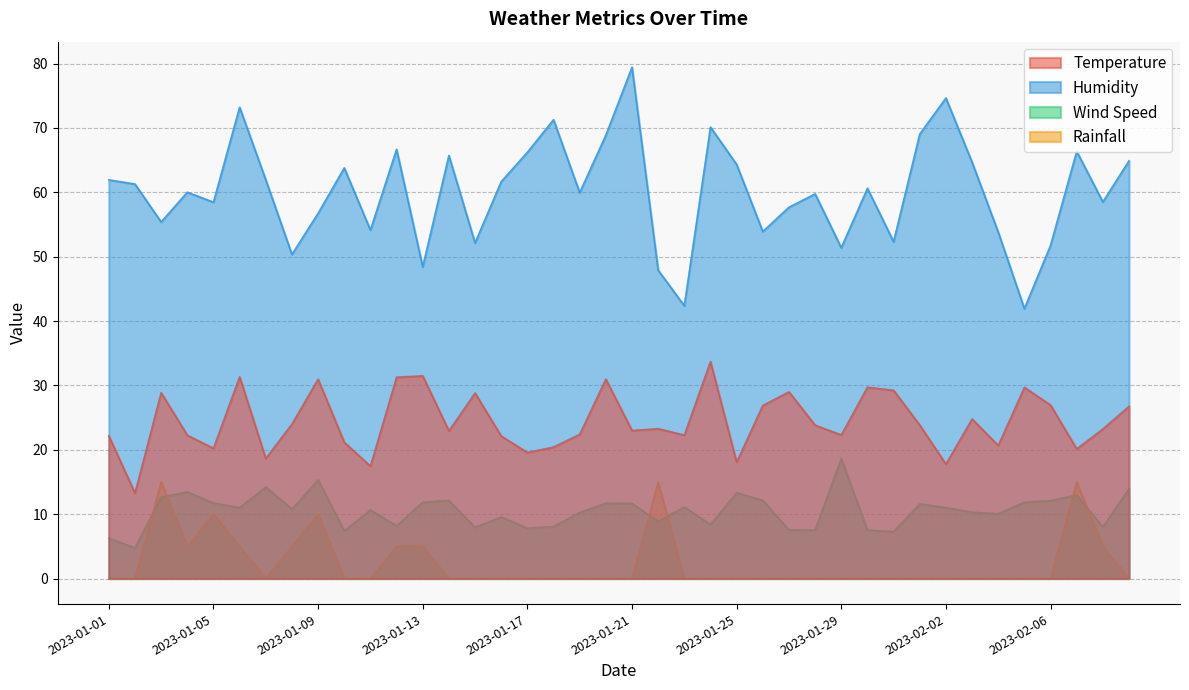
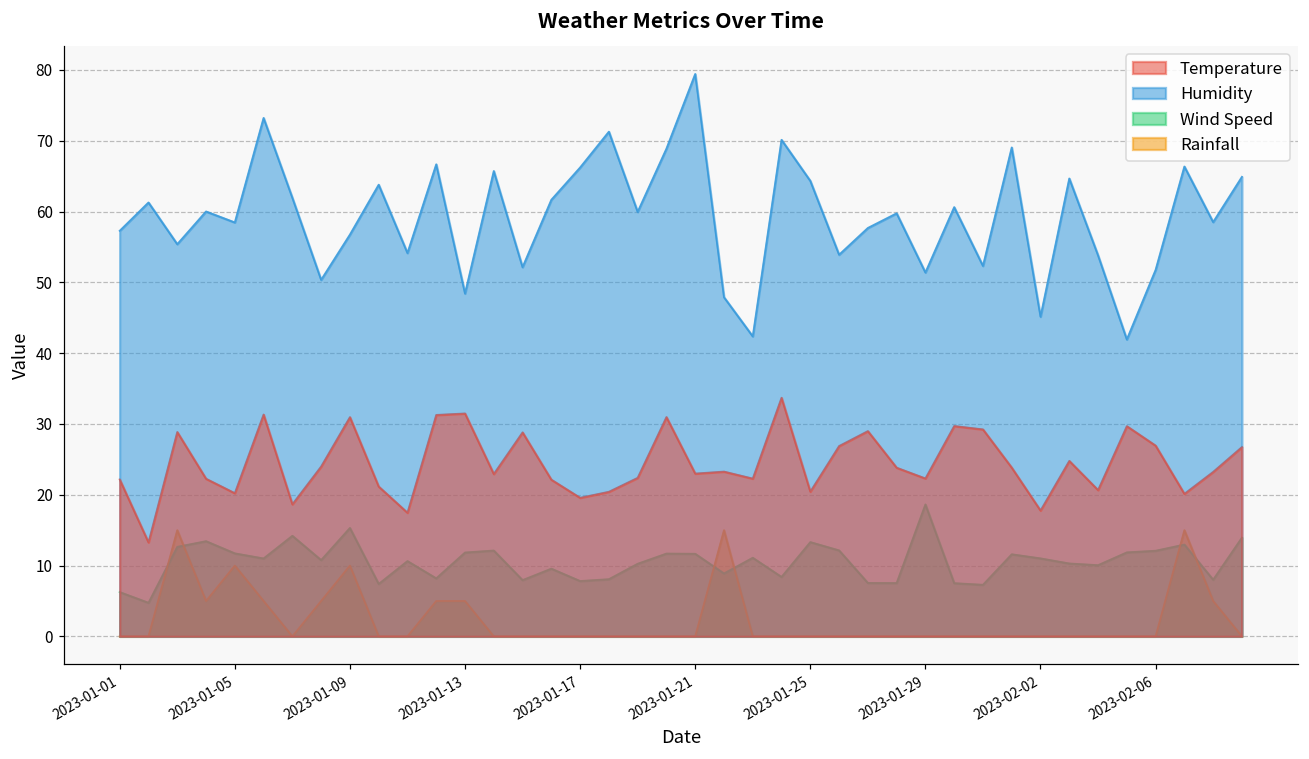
Humidity, 2023-01-01: 62 -> 57
Temperature, 2023-01-25: 18 -> 20
Humidity, 2023-02-02: 75 -> 45
